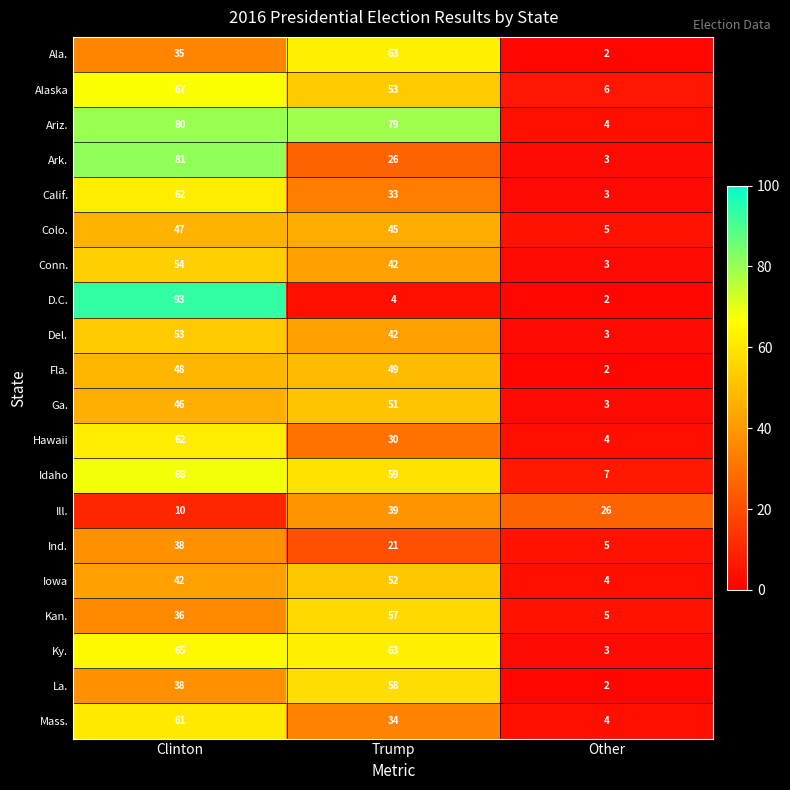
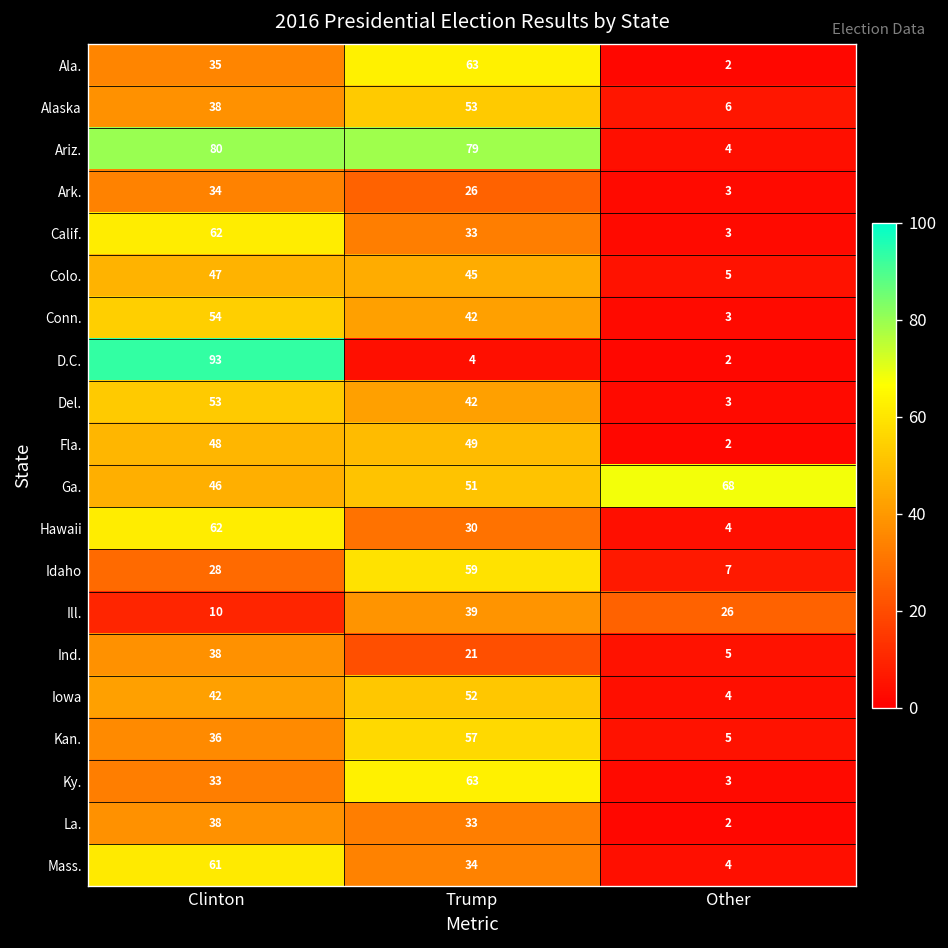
Alaska, Clinton: 67 -> 38
Ark., Clinton: 81 -> 34
Ga., Other: 3 -> 68
Idaho, Clinton: 68 -> 28
Ky., Clinton: 65 -> 33
La., Trump: 58 -> 33
